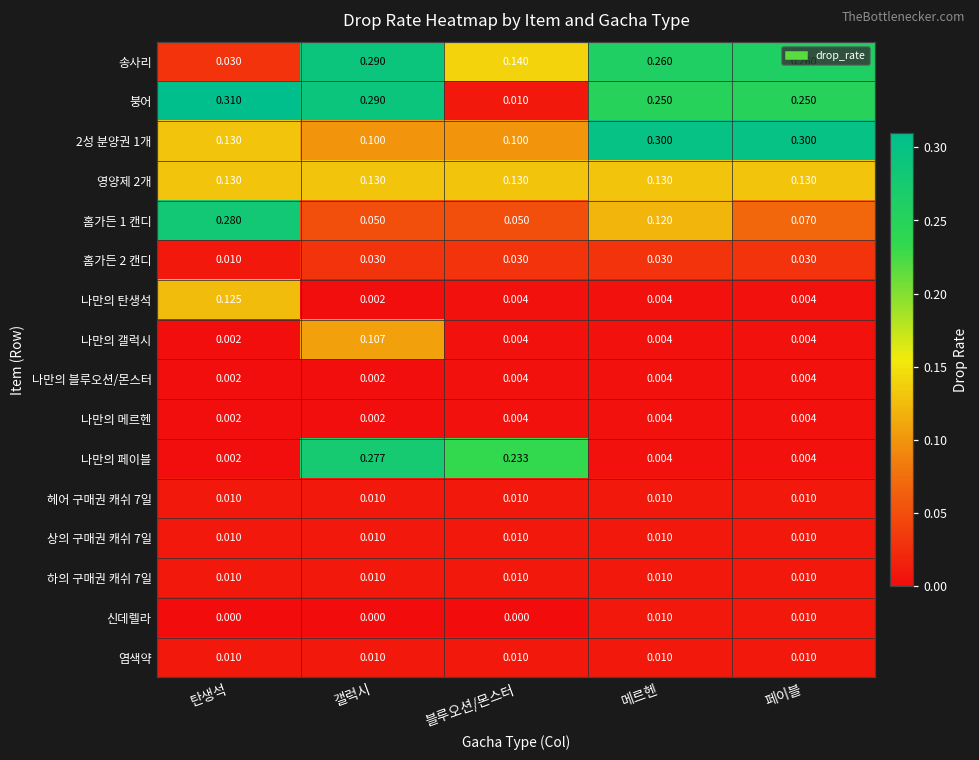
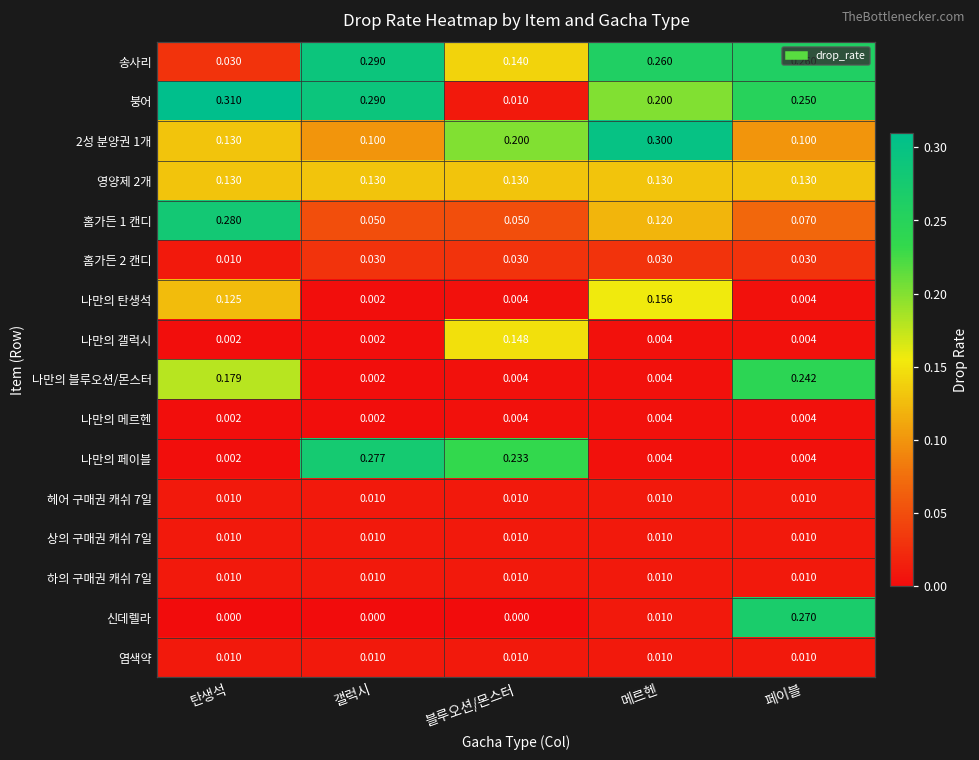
붕어, 메르헨: 0.250 -> 0.200
2성 분양권 1개, 블루오션/몬스터: 0.100 -> 0.200
2성 분양권 1개, 페이블: 0.300 -> 0.100
나만의 탄생석, 메르헨: 0.004 -> 0.156
나만의 갤럭시, 갤럭시: 0.107 -> 0.002
나만의 갤럭시, 블루오션/몬스터: 0.004 -> 0.148
나만의 블루오션/몬스터, 탄생석: 0.002 -> 0.179
나만의 블루오션/몬스터, 페이블: 0.004 -> 0.242
신데렐라, 페이블: 0.010 -> 0.270
